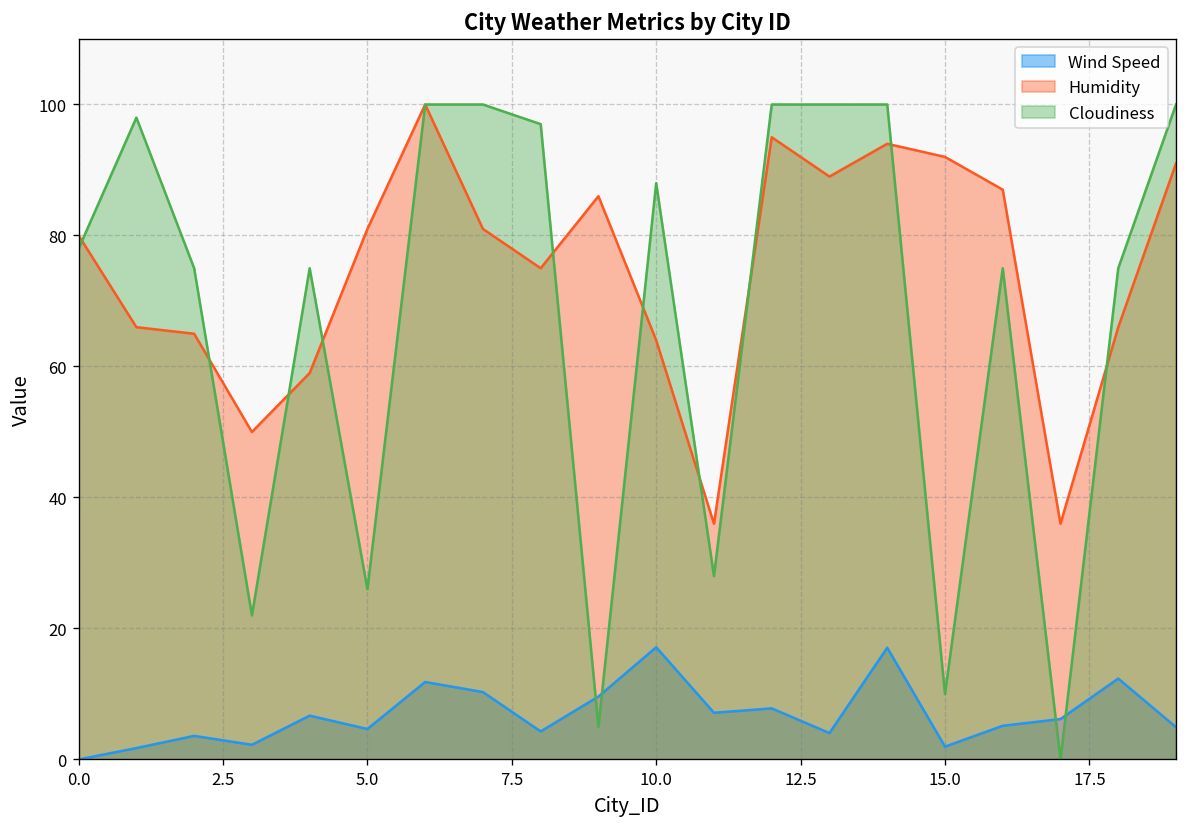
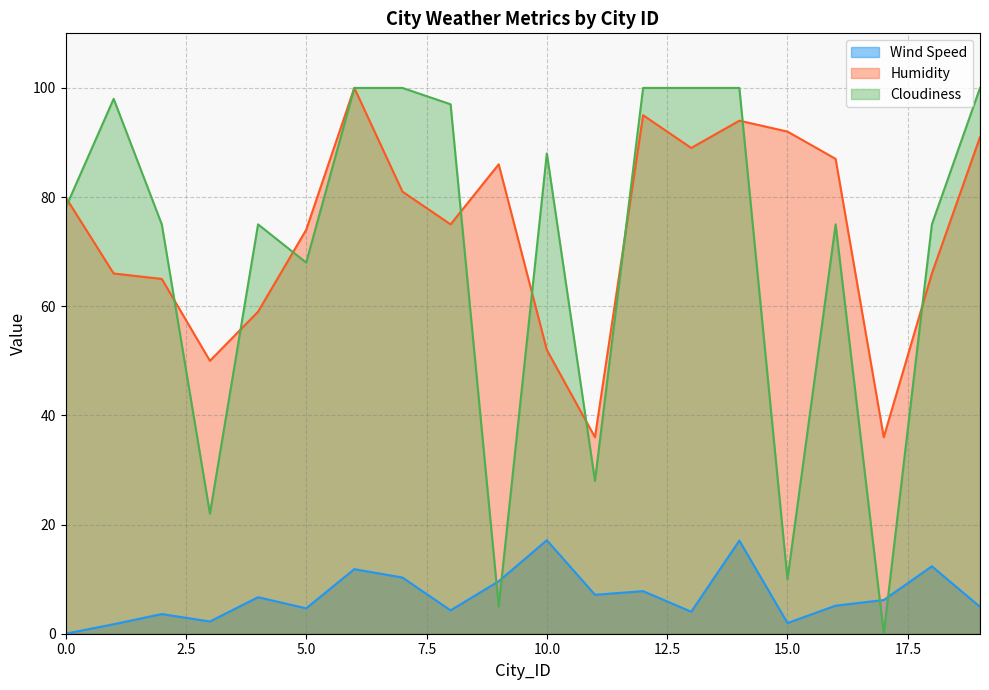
Humidity, 5.0: 81 -> 74
Cloudiness, 5.0: 26 -> 68
Humidity, 10.0: 64 -> 52
